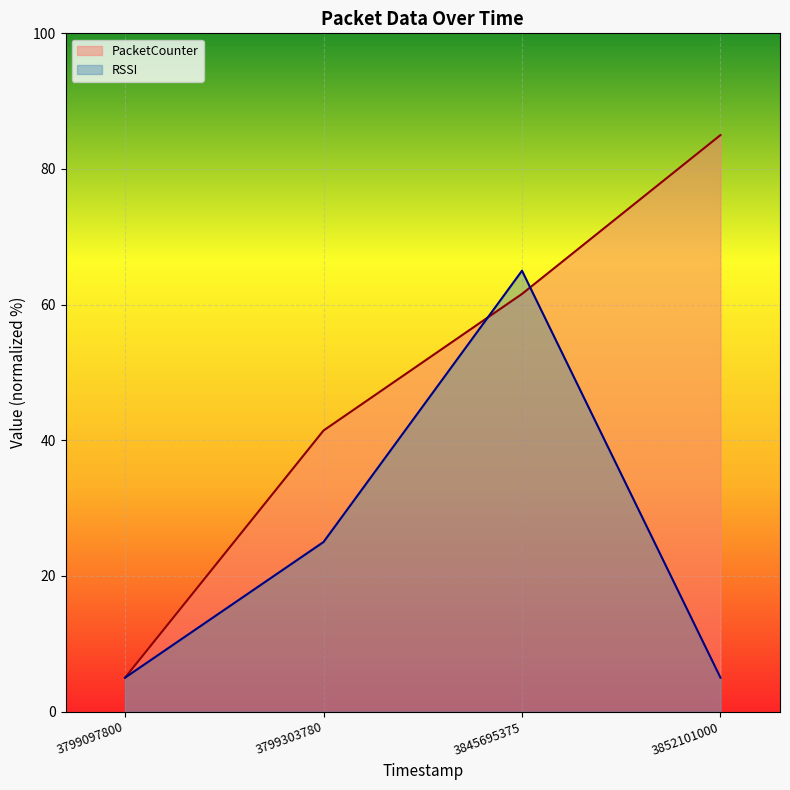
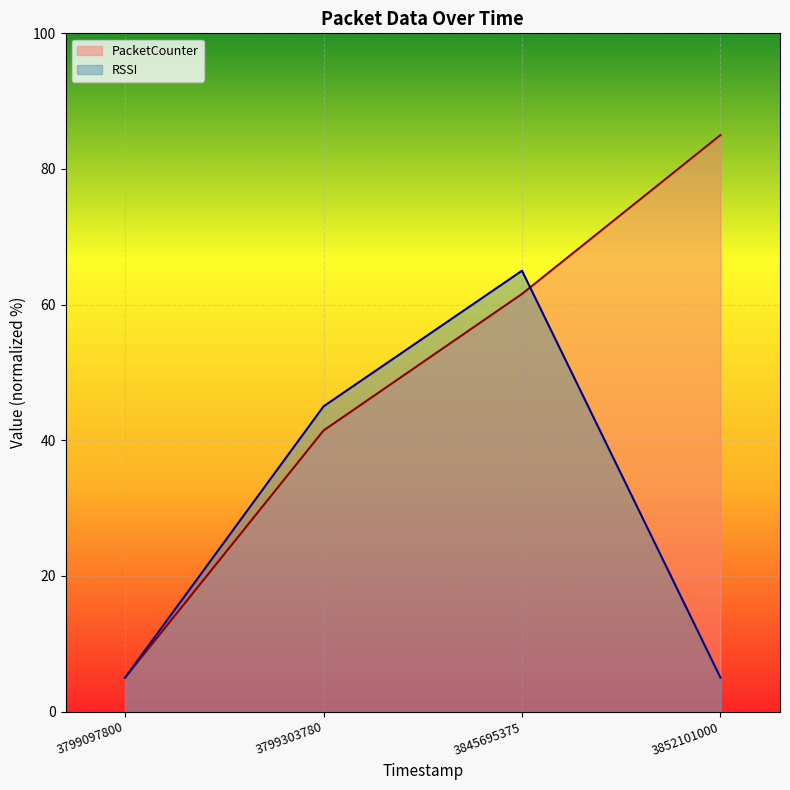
RSSI, 3799303780: 25 -> 45
